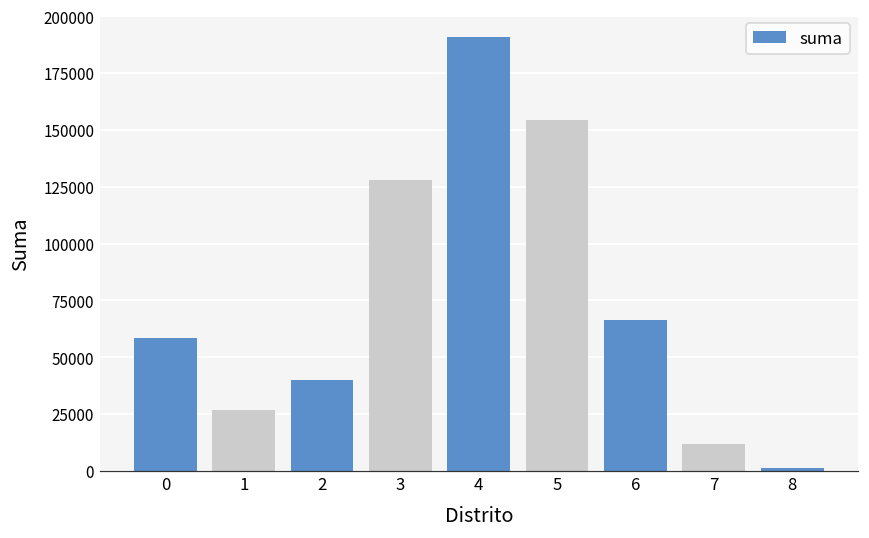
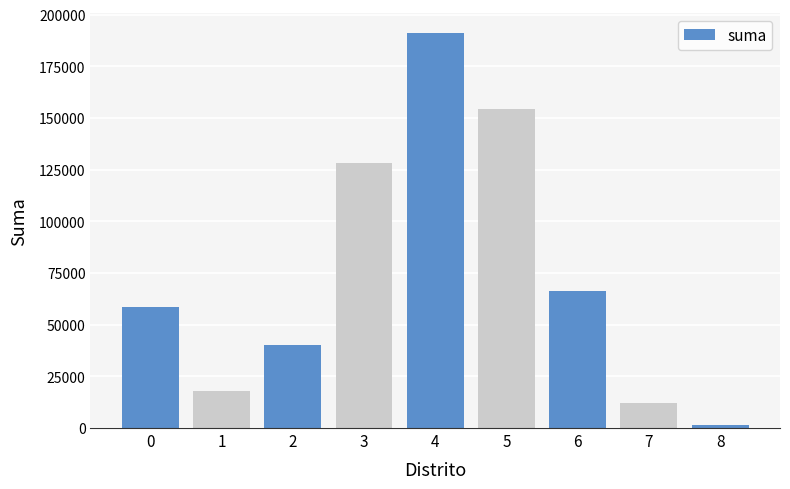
1: 27000 -> 18000
